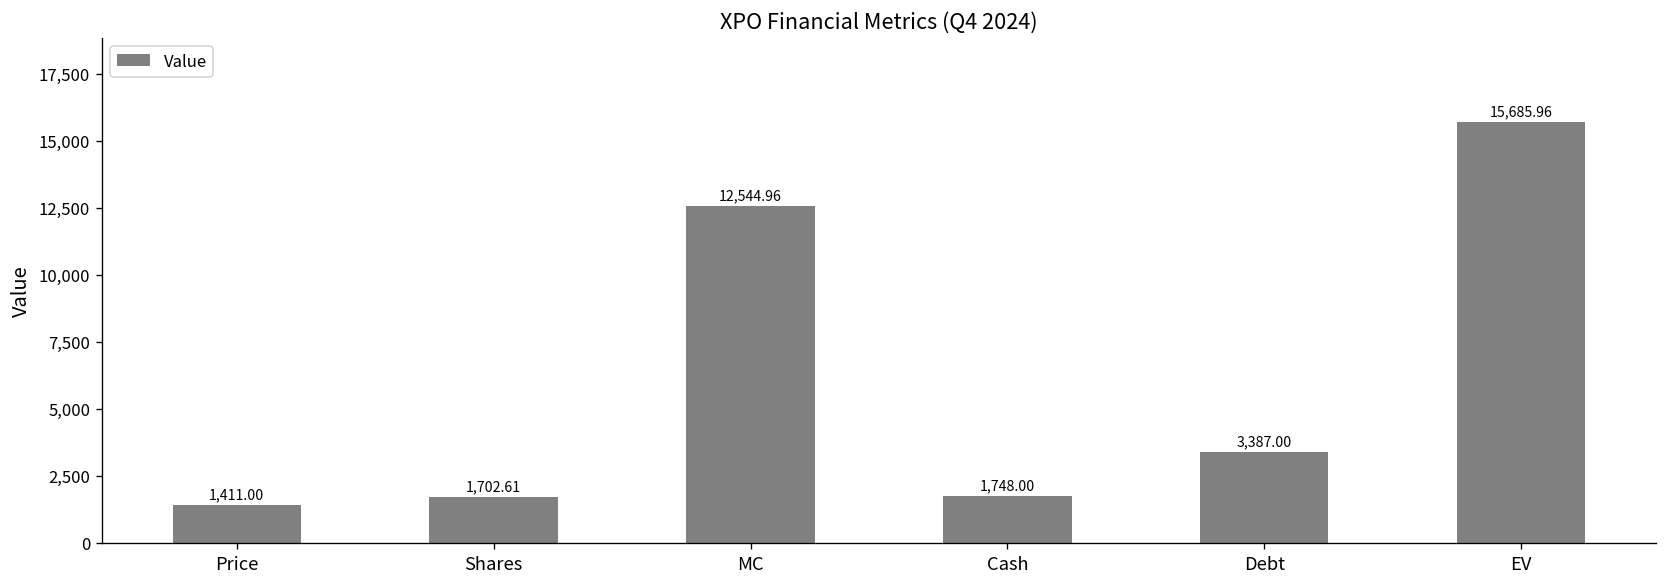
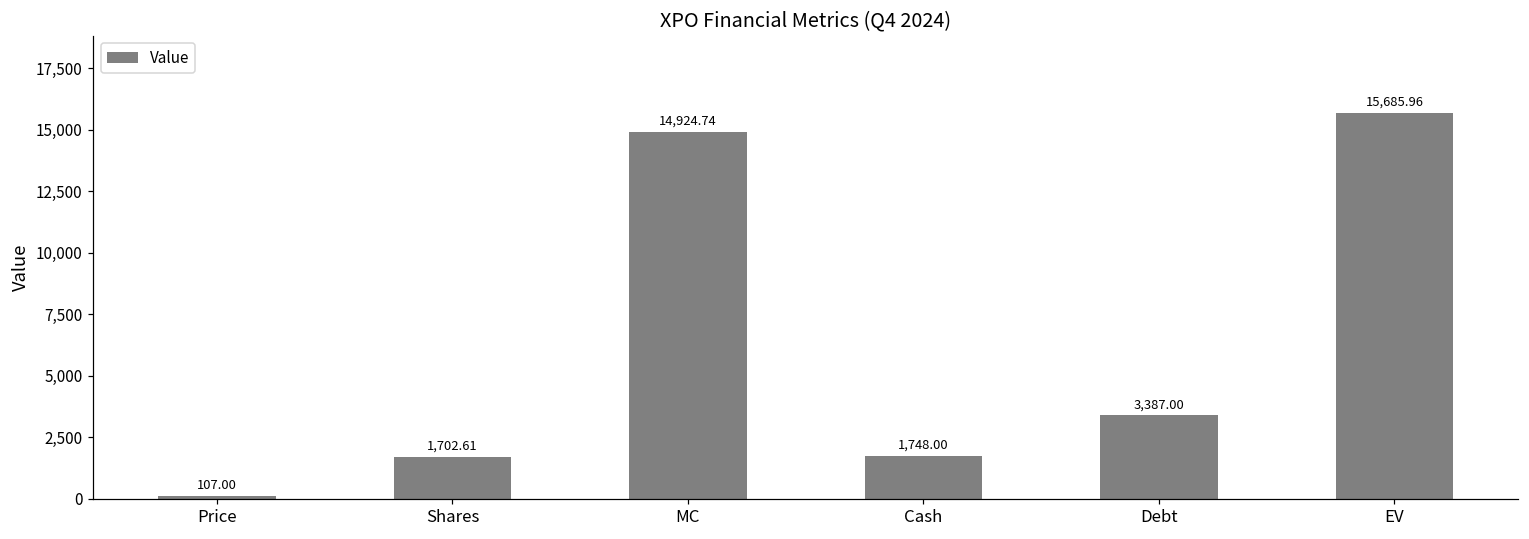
Price: 1,411.00 -> 107.00
MC: 12,544.96 -> 14,924.74
